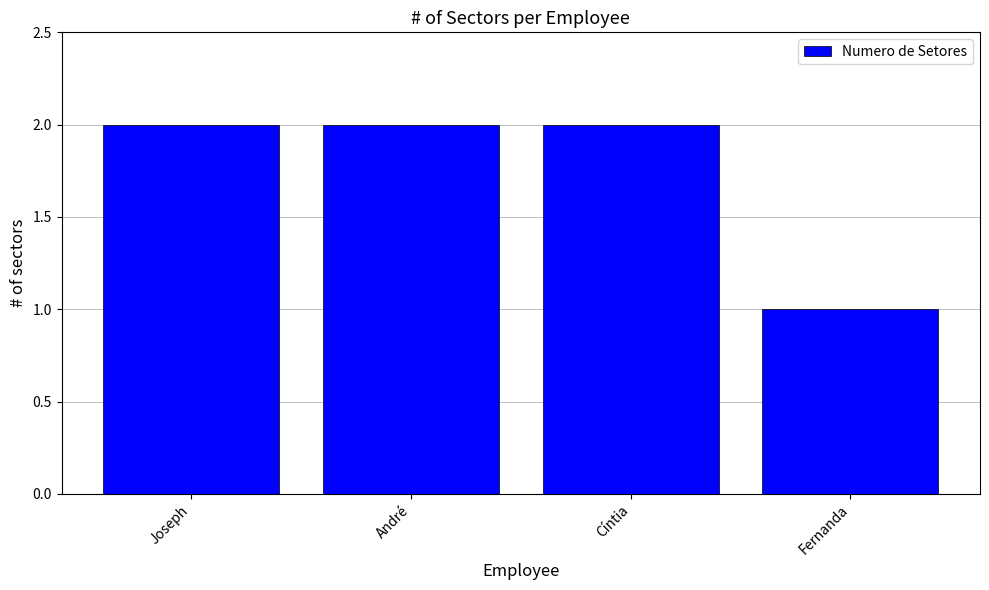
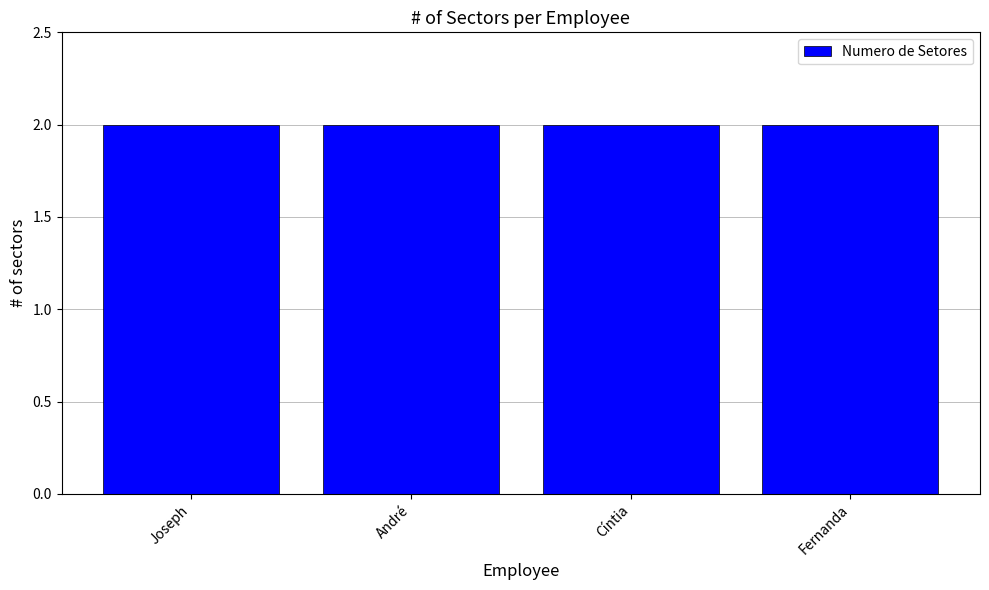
Fernanda: 1 -> 2
